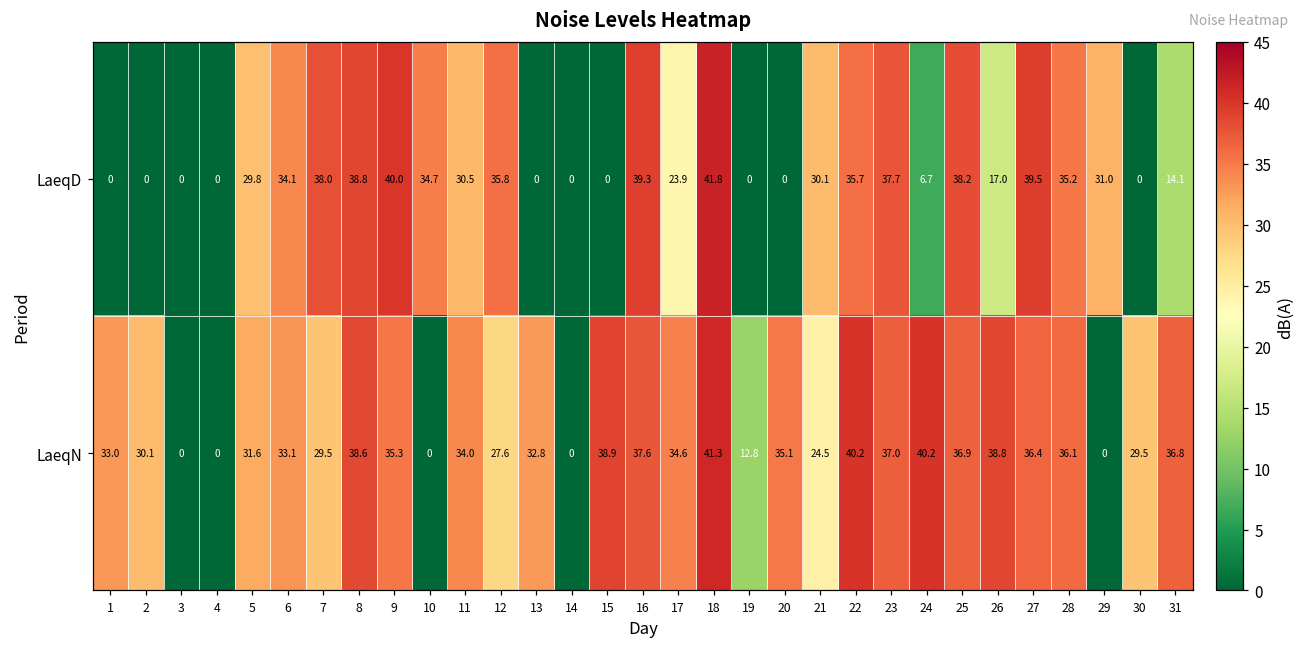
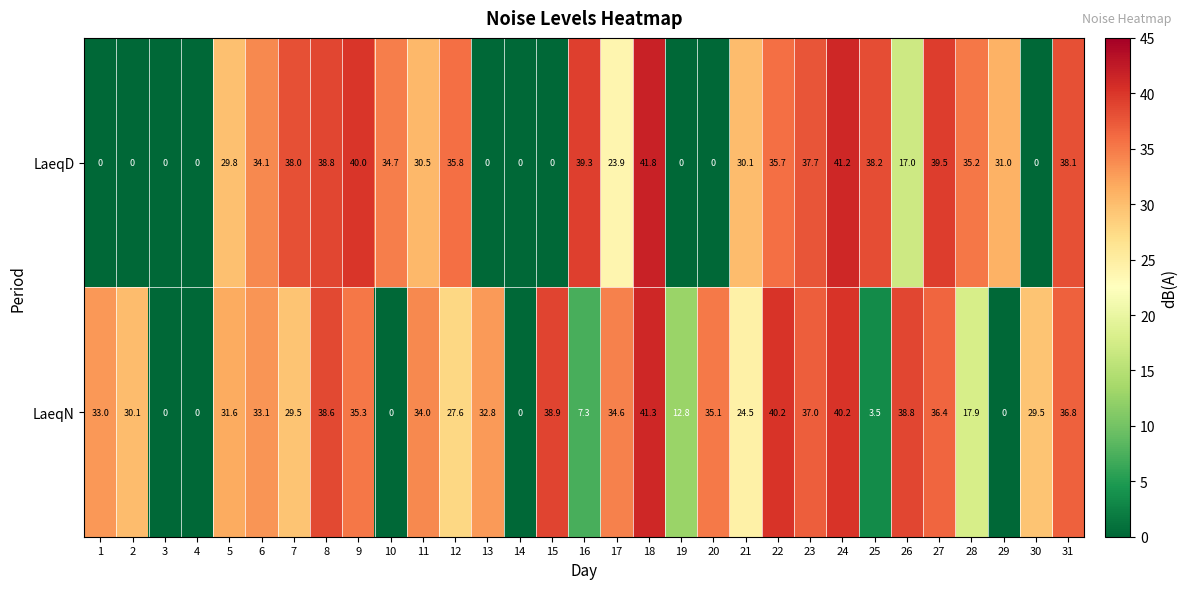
LaeqD, 24: 6.7 -> 41.2
LaeqD, 31: 14.1 -> 38.1
LaeqN, 16: 37.6 -> 7.3
LaeqN, 25: 36.9 -> 3.5
LaeqN, 28: 36.1 -> 17.9
